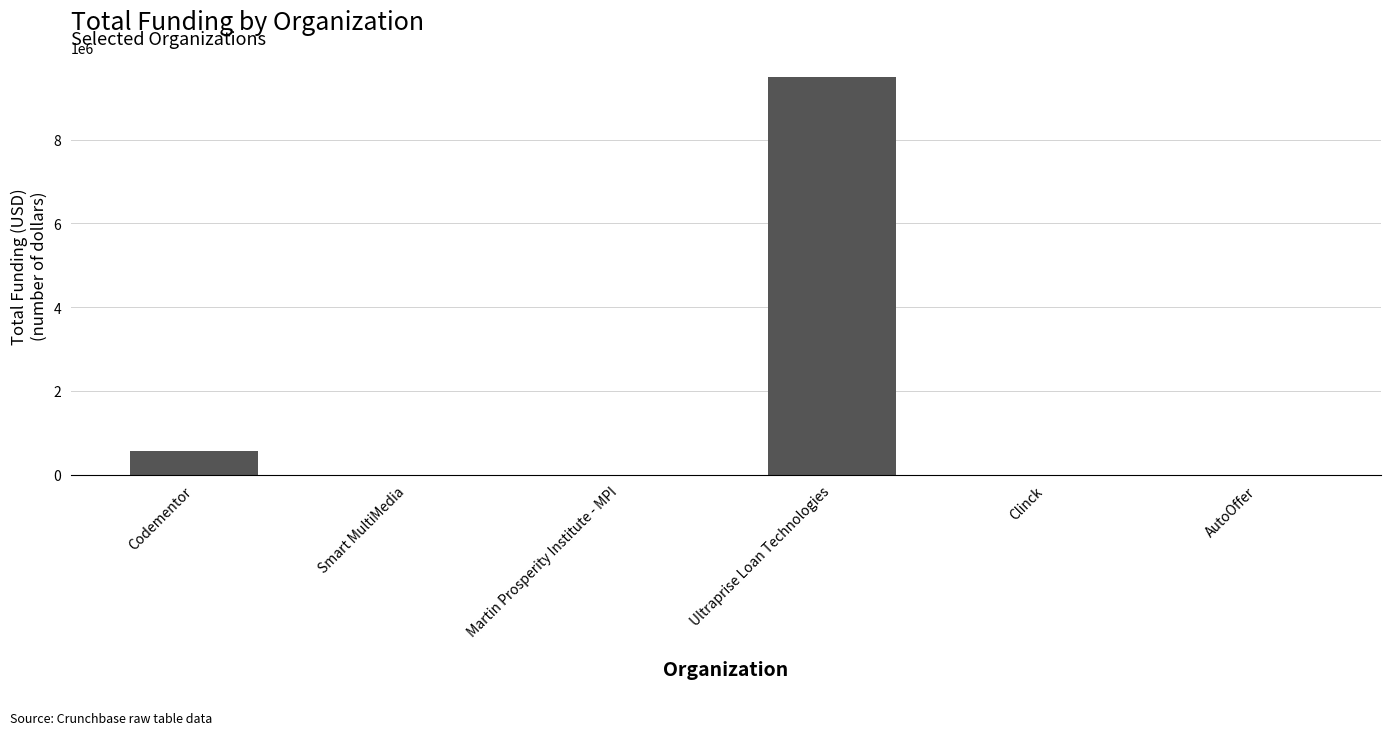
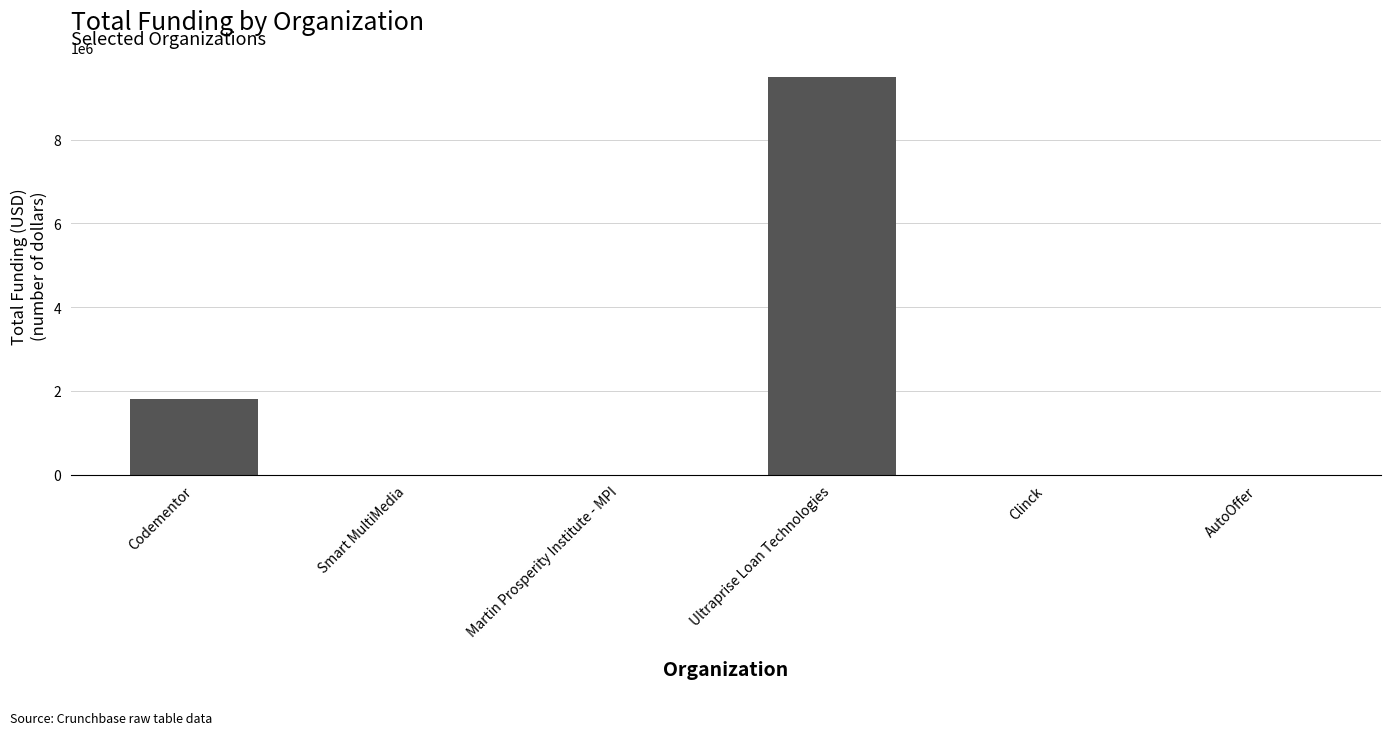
Codementor: 600000 -> 1800000
